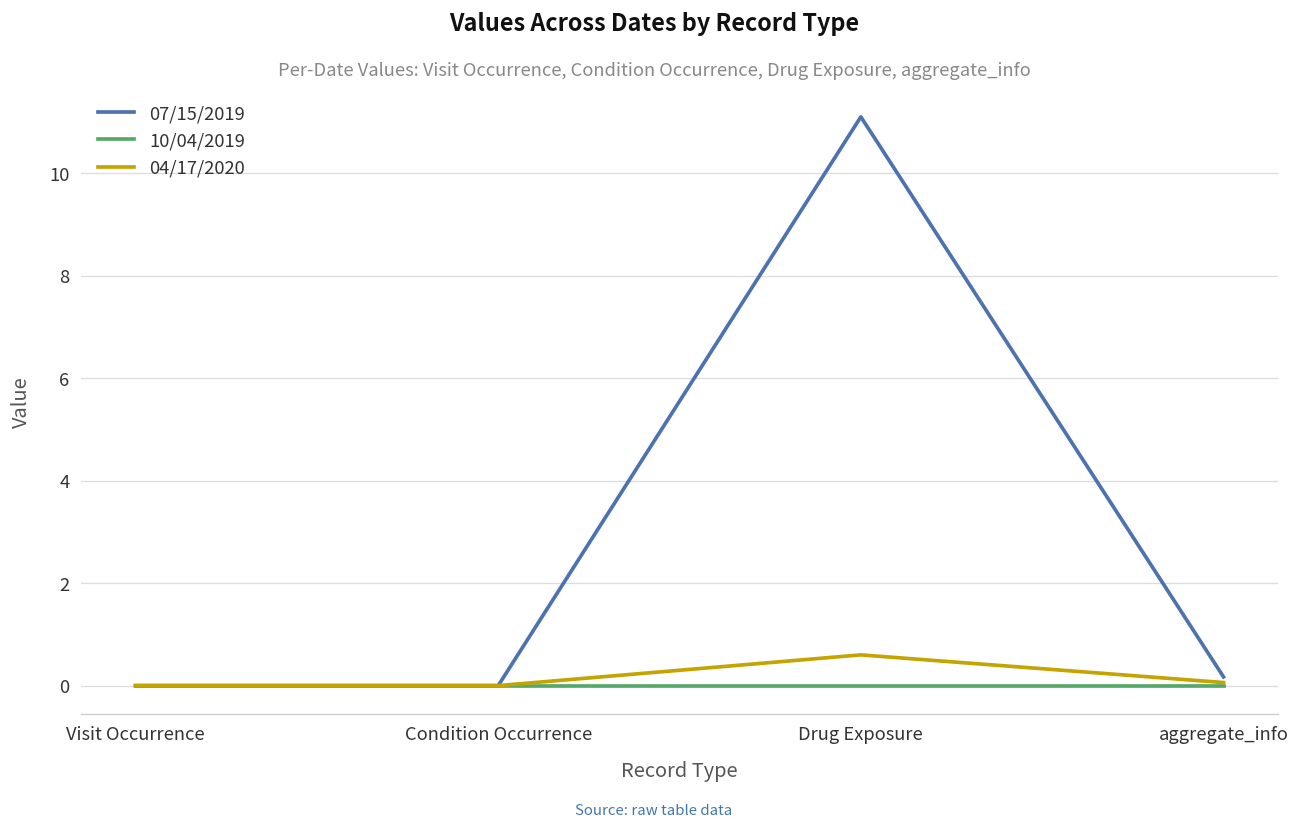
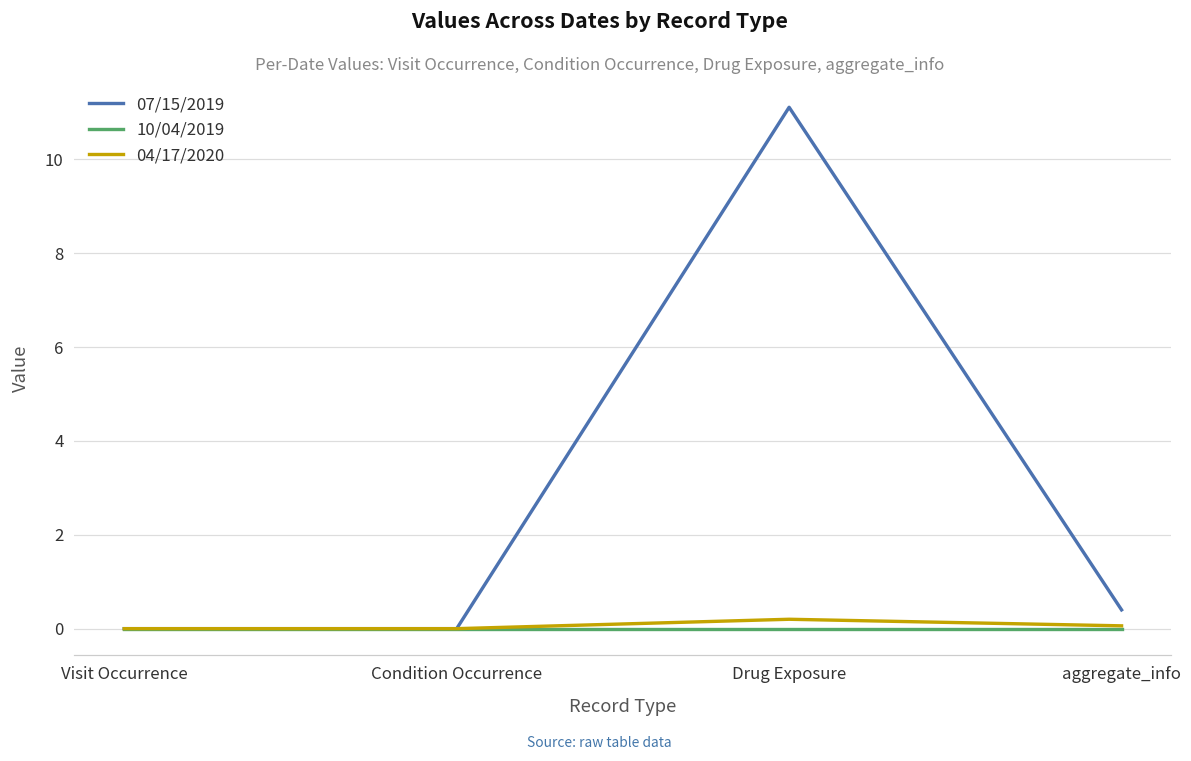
04/17/2020, Drug Exposure: 0.6 -> 0.2
07/15/2019, aggregate_info: 0.2 -> 0.4
